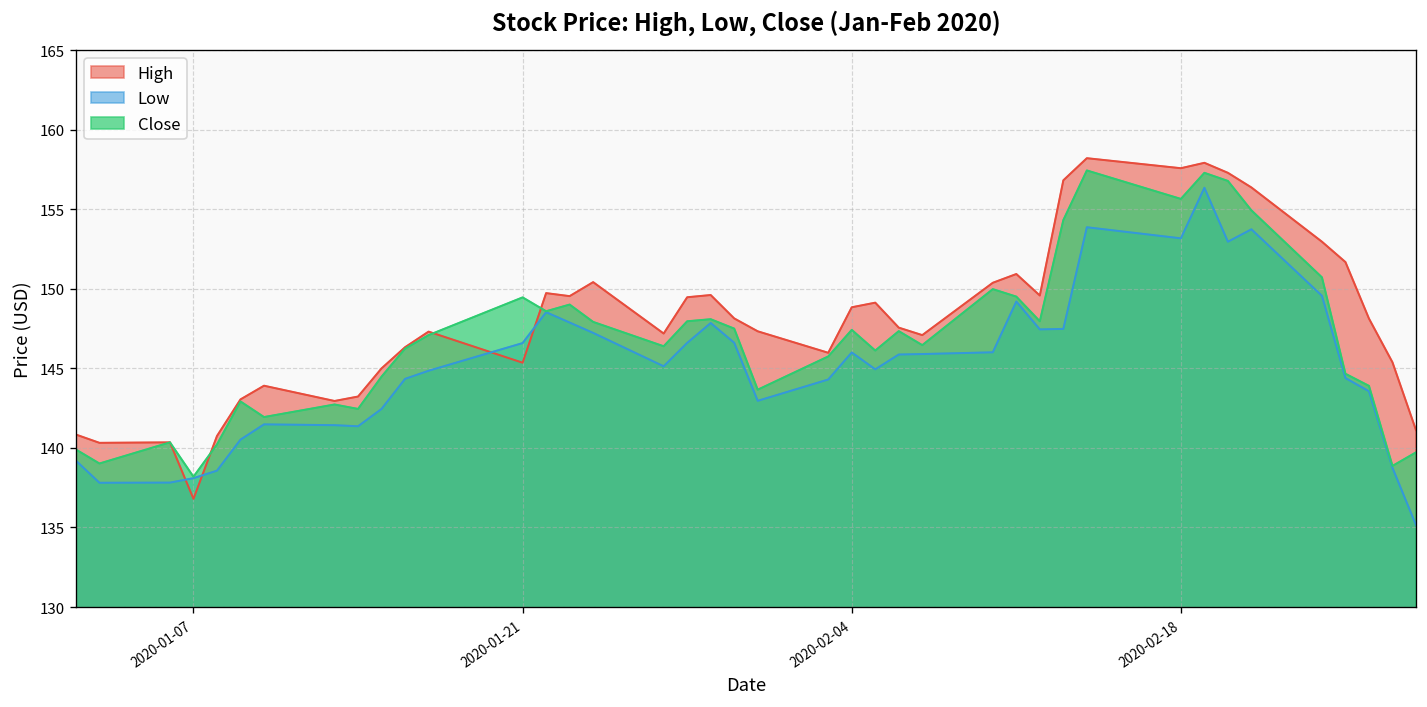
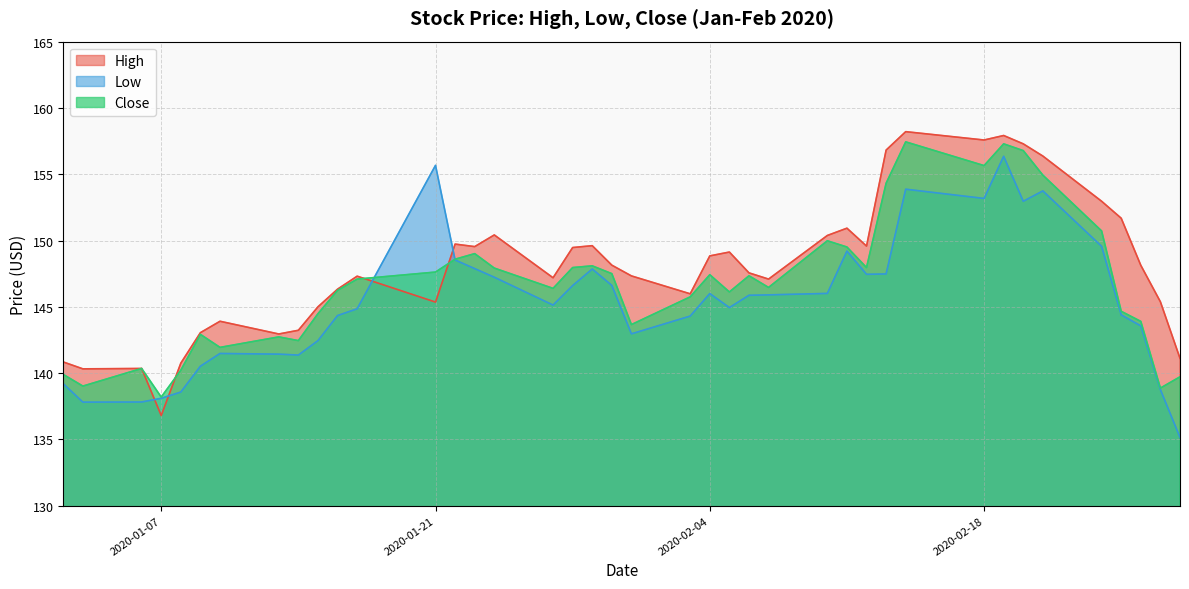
Low, 2020-01-21: 146.6 -> 155.7
Close, 2020-01-21: 149.5 -> 147.6
